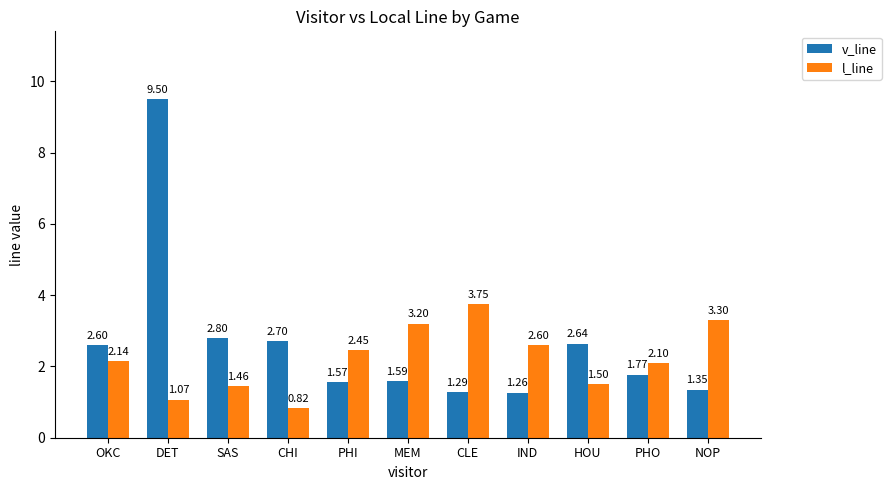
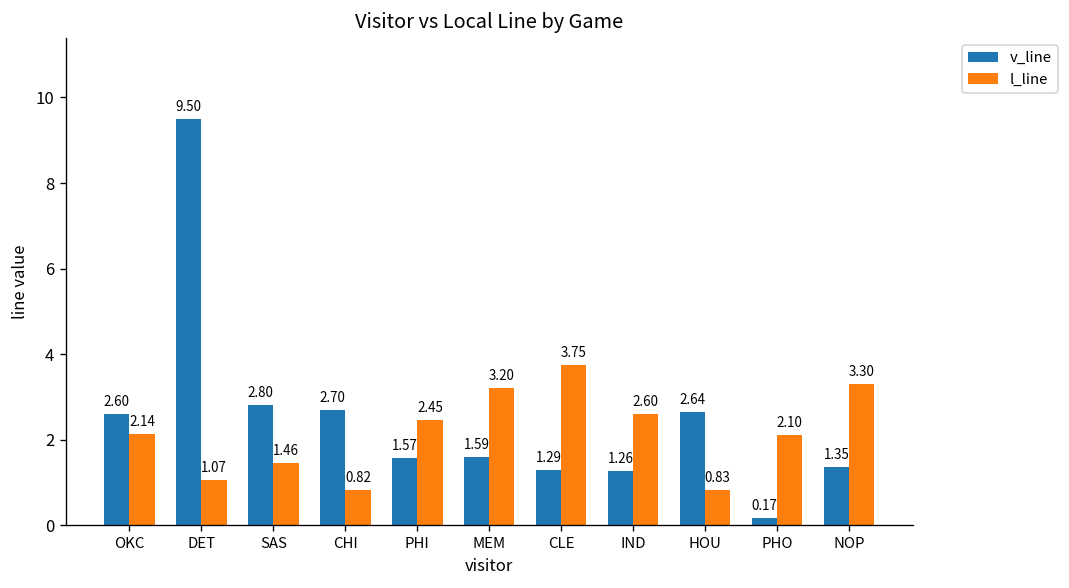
l_line, HOU: 1.50 -> 0.83
v_line, PHO: 1.77 -> 0.17
